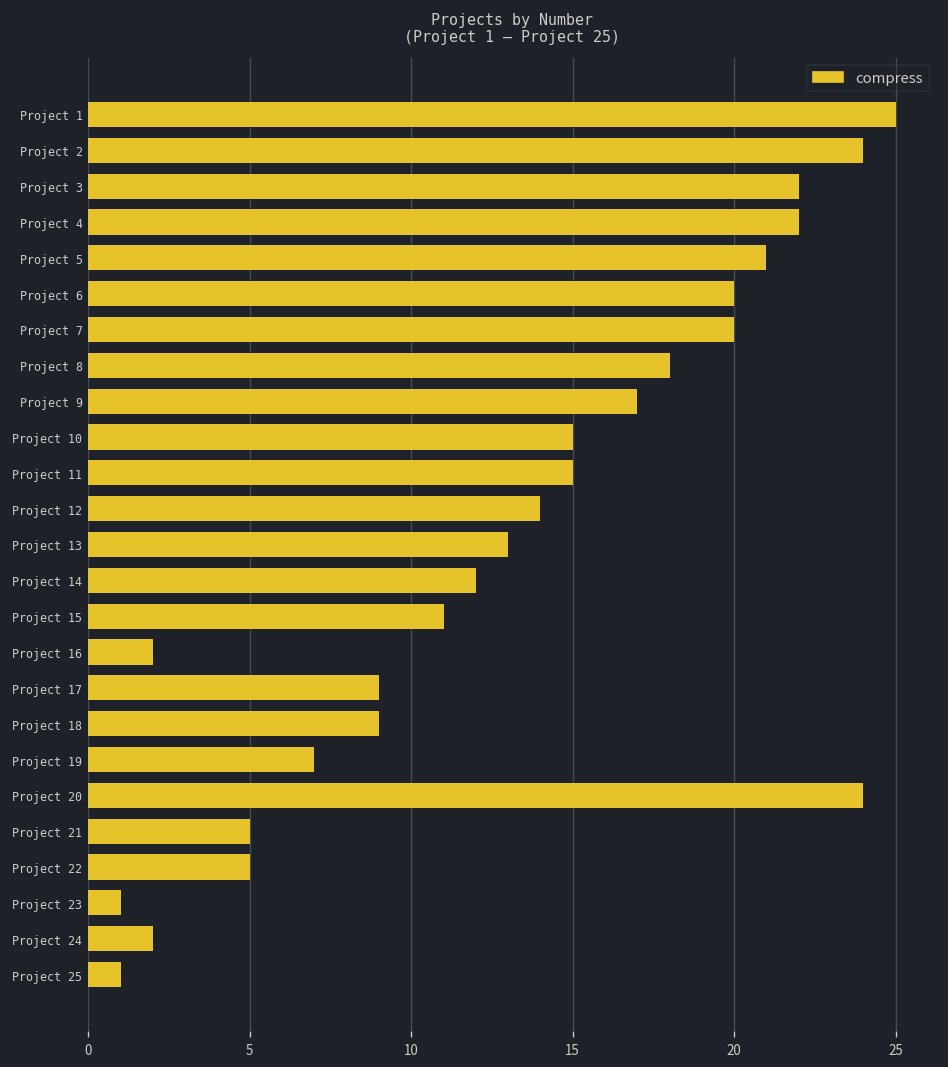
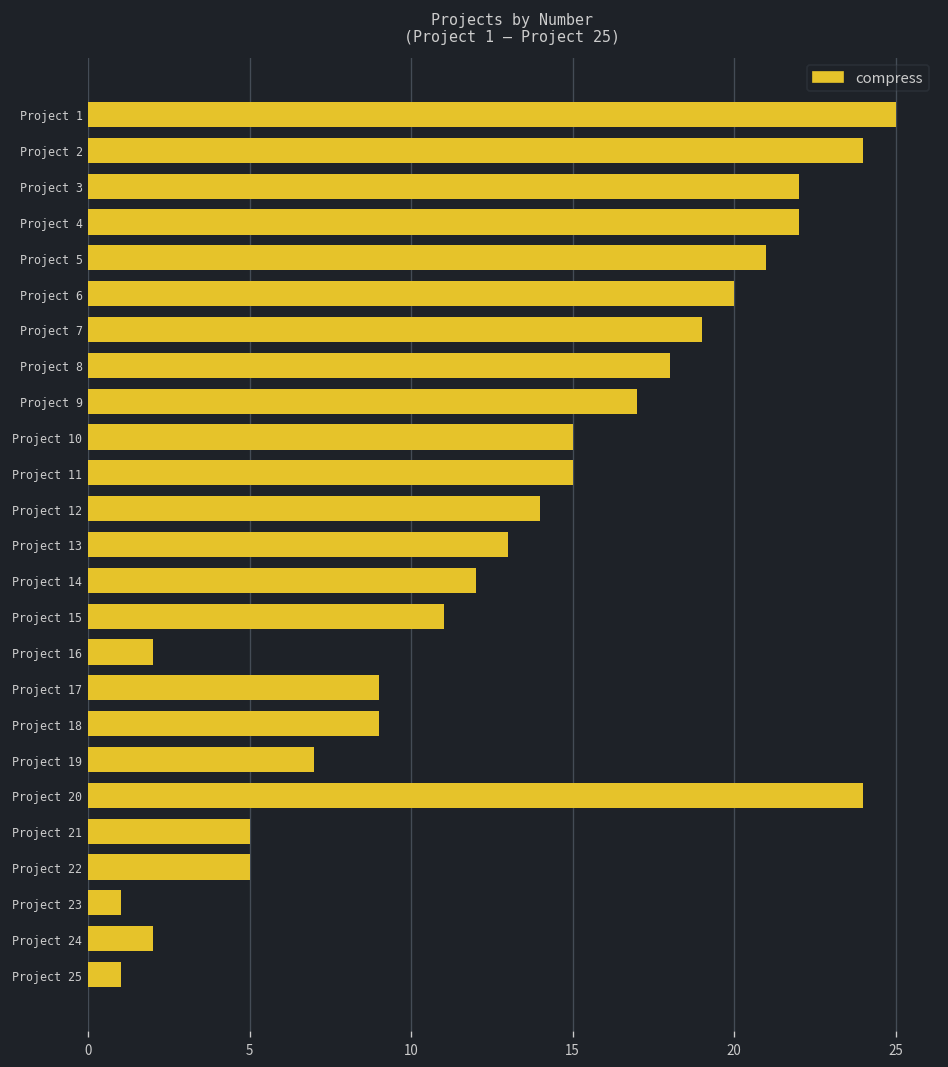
Project 7: 20 -> 19
